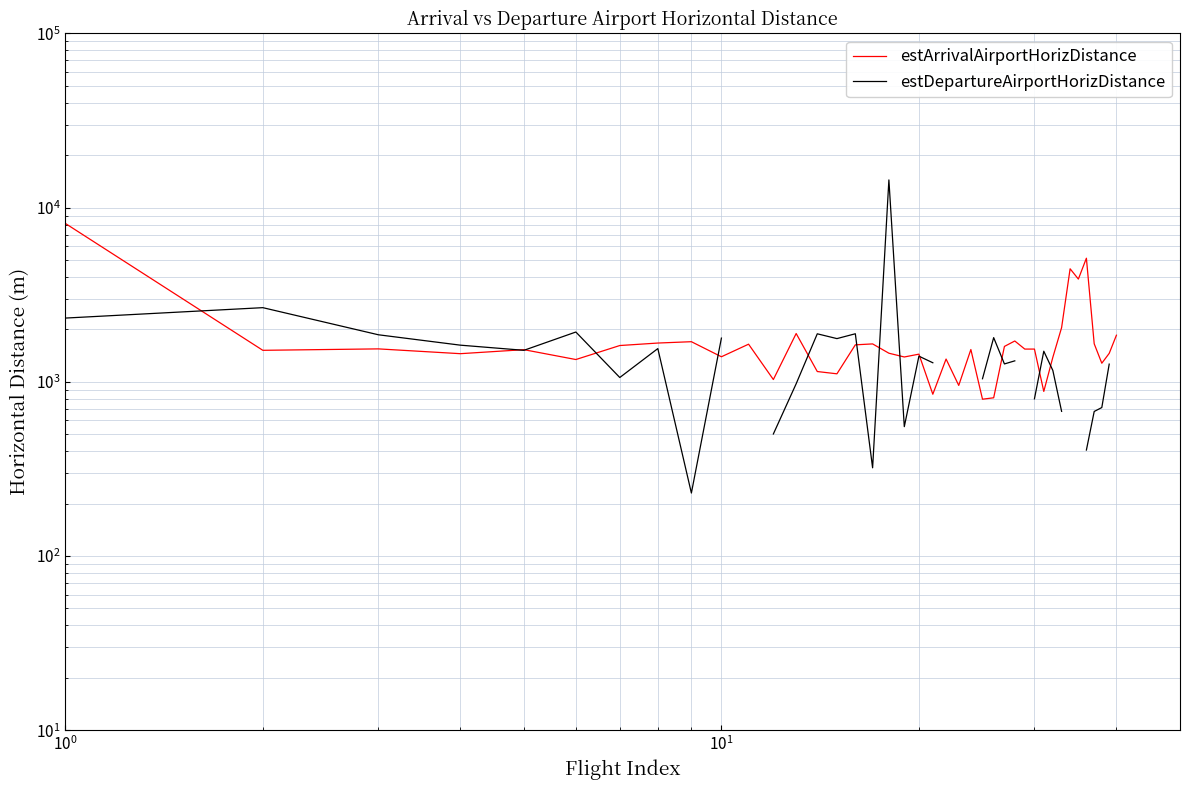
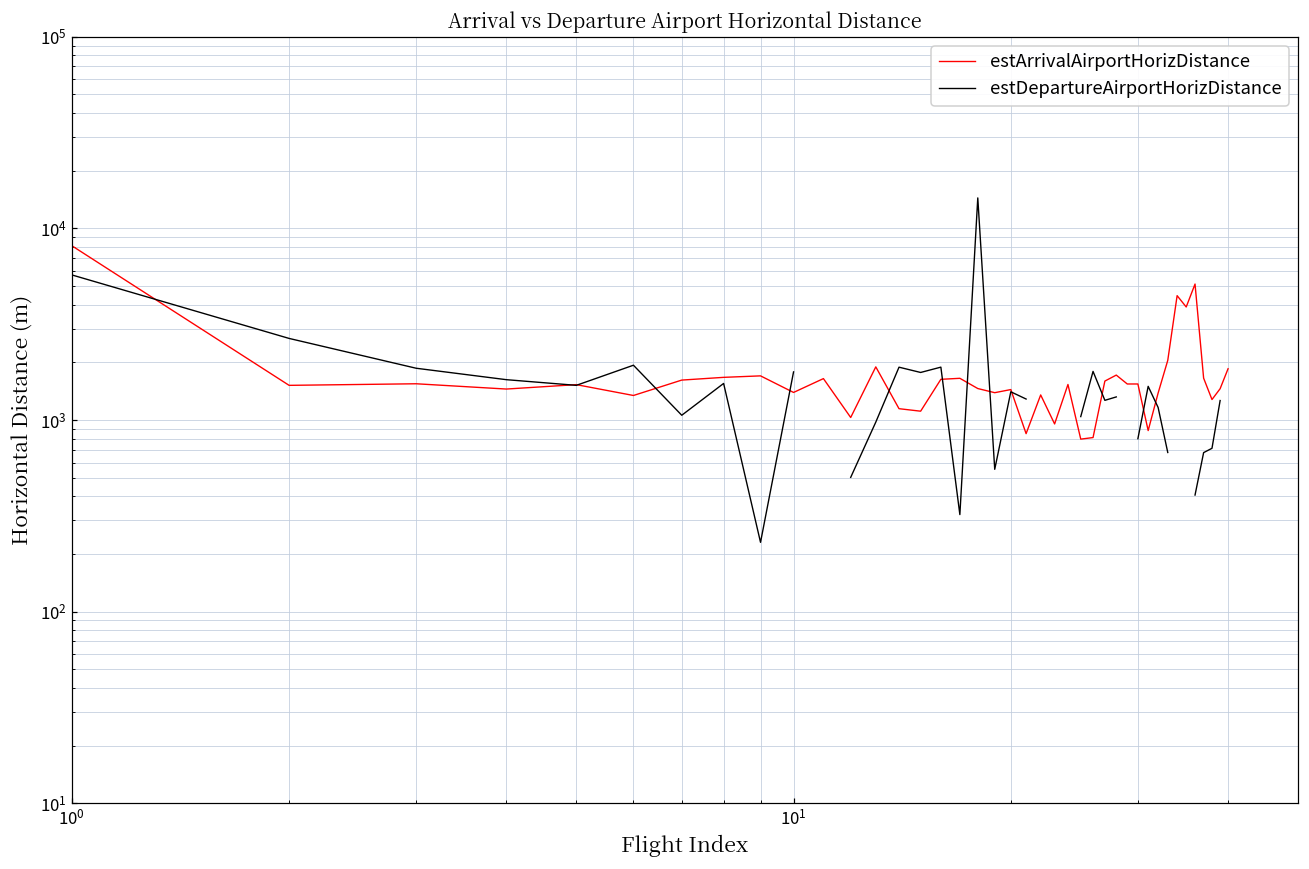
estDepartureAirportHorizDistance, 10^0: 2300 -> 5700
